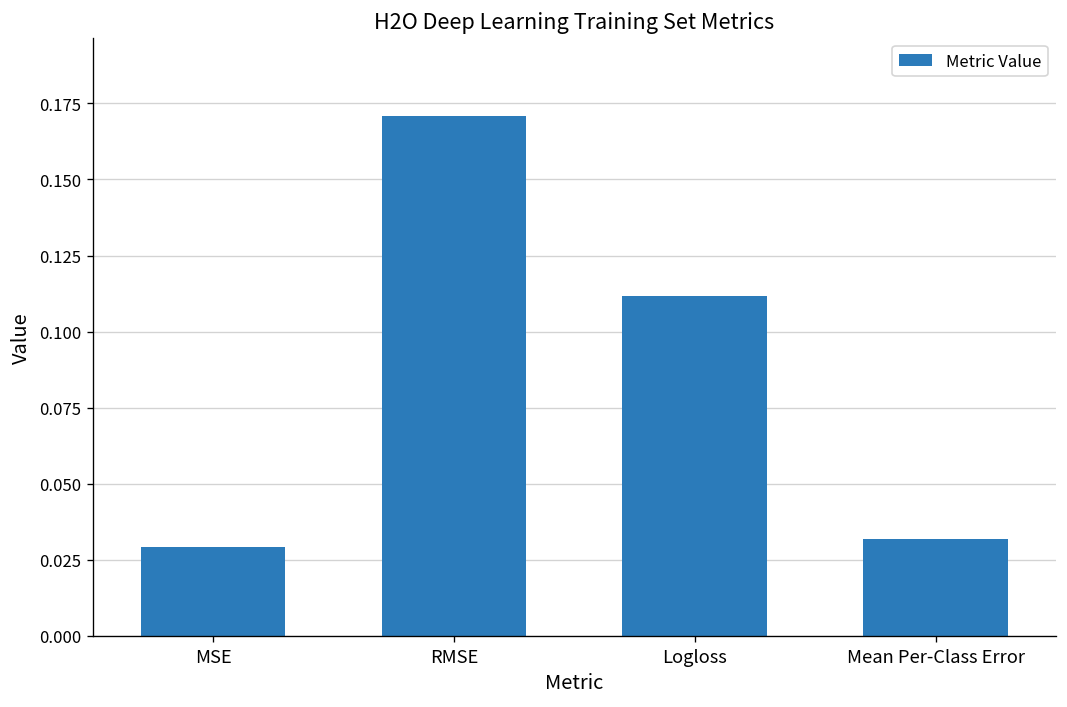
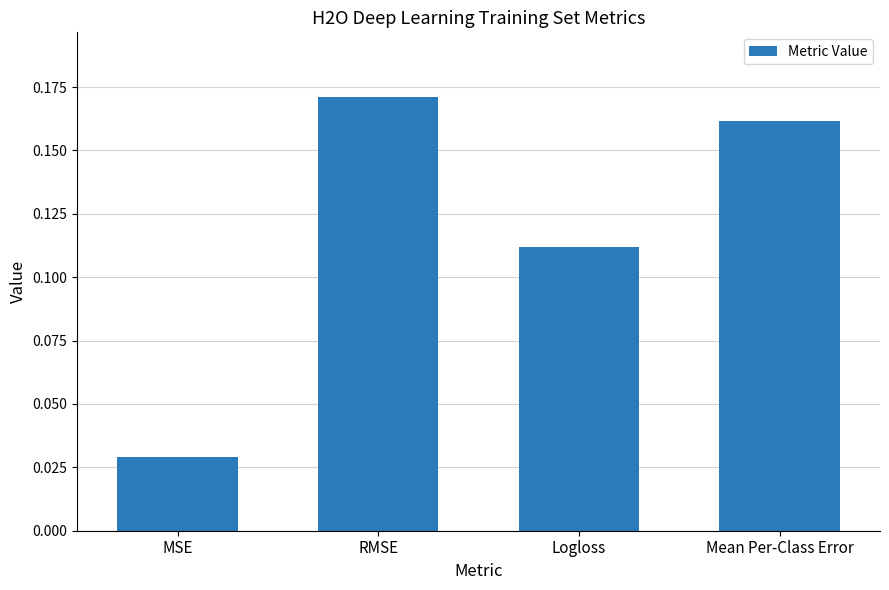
Mean Per-Class Error: 0.032 -> 0.161
